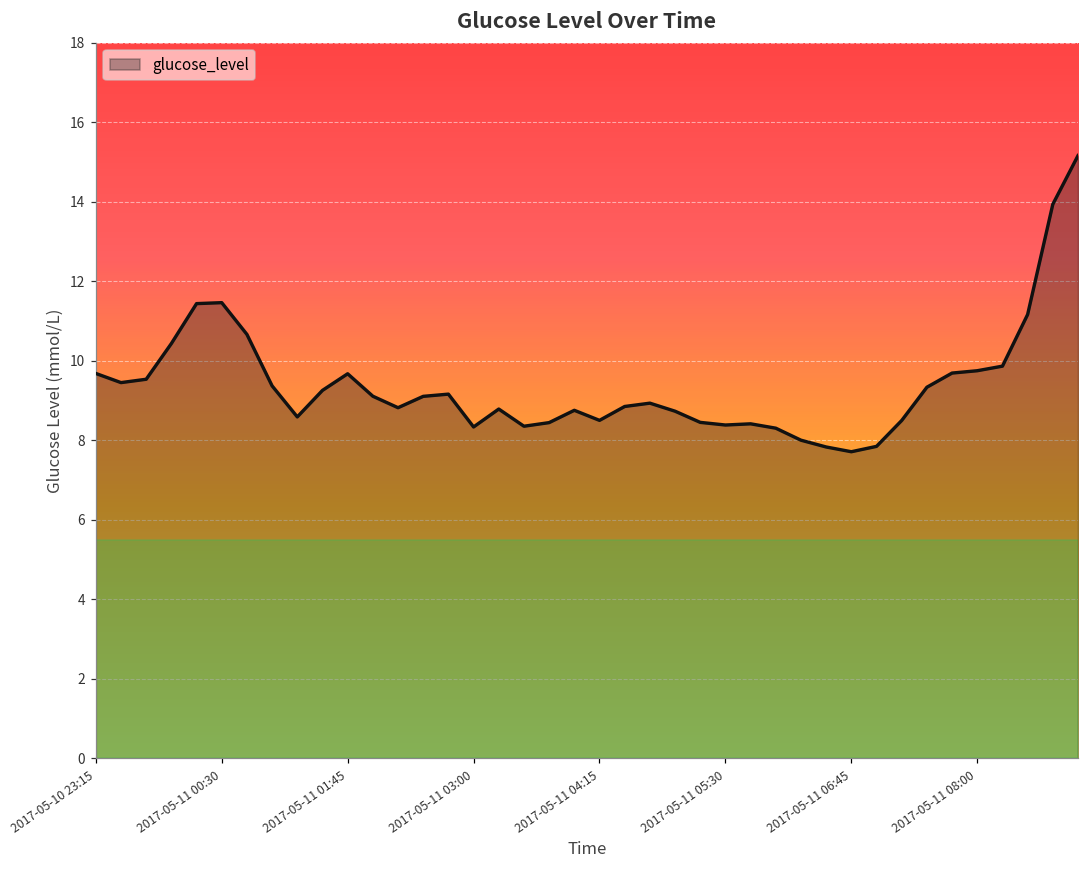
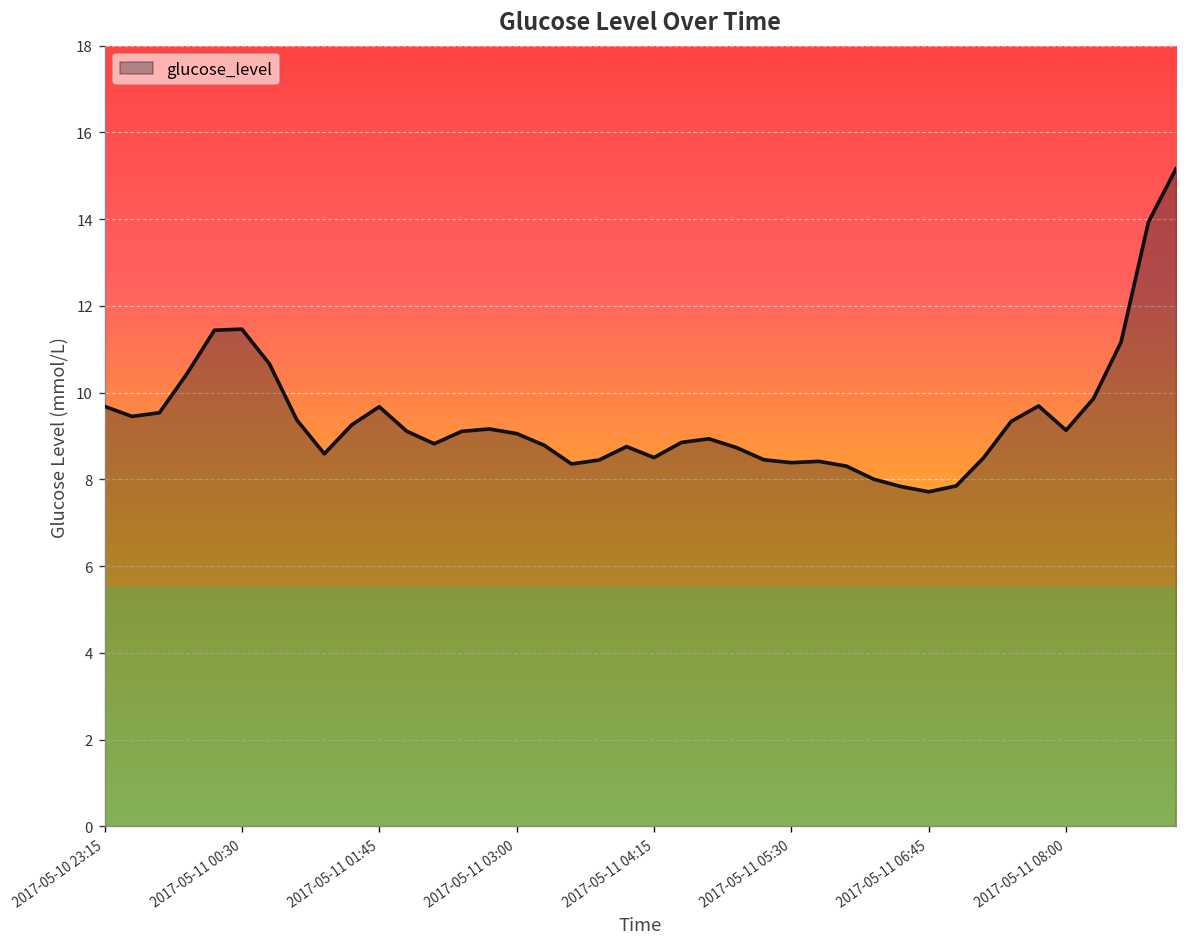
2017-05-11 03:00: 8.3 -> 9.1
2017-05-11 08:00: 9.8 -> 9.1
